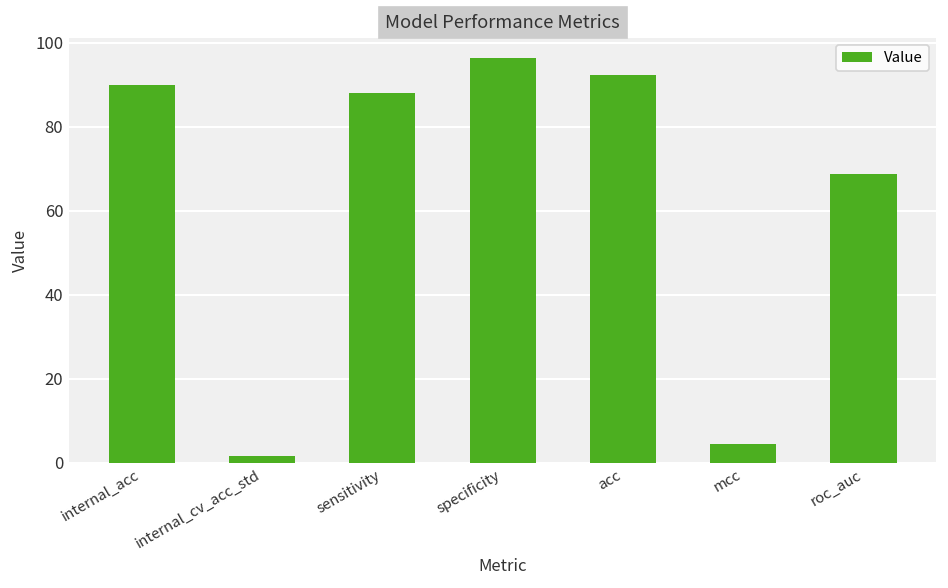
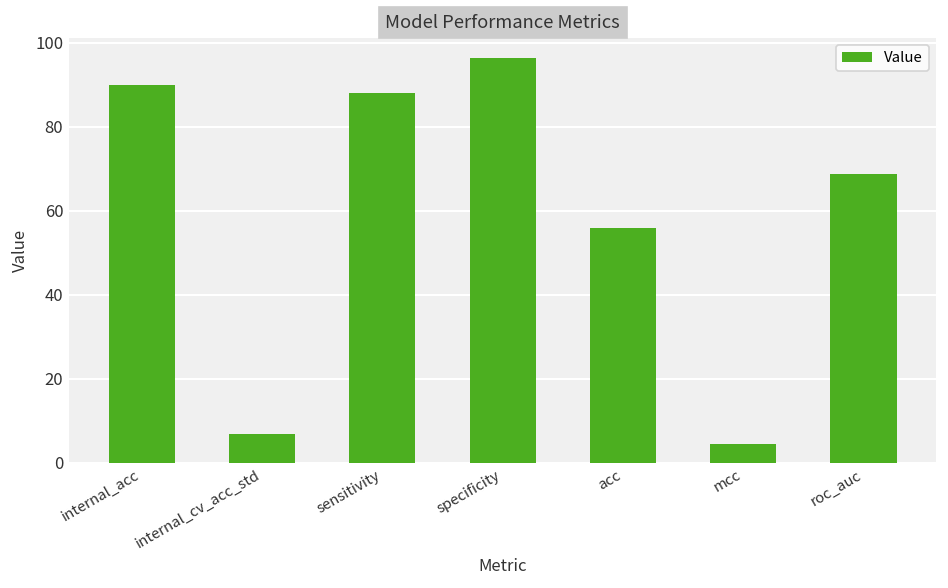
internal_cv_acc_std: 2 -> 7
acc: 92 -> 56
